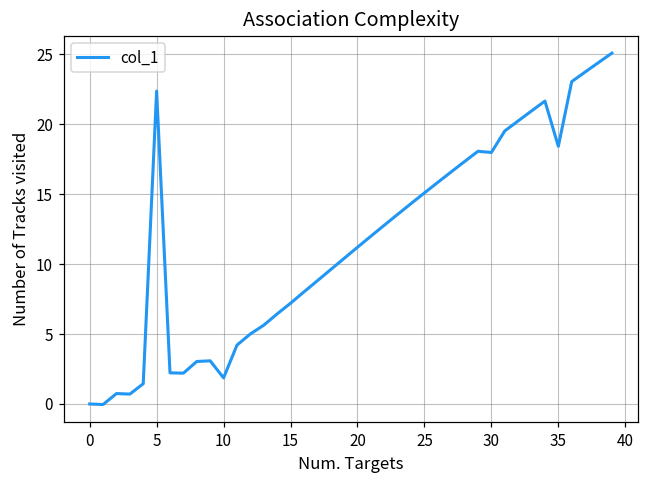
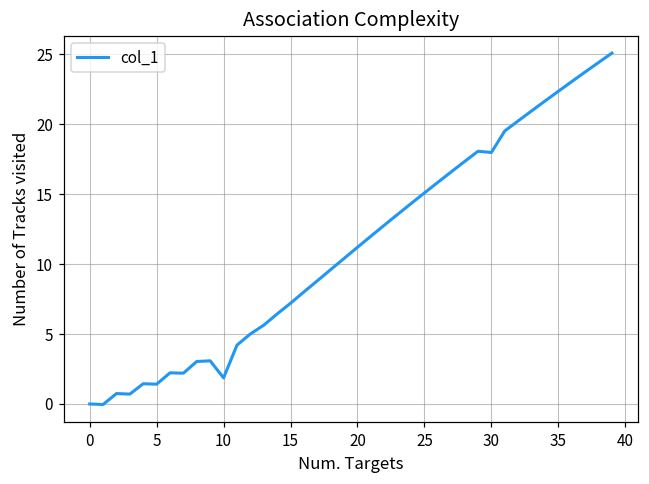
5: 22.4 -> 1.4
35: 18.4 -> 22.4
